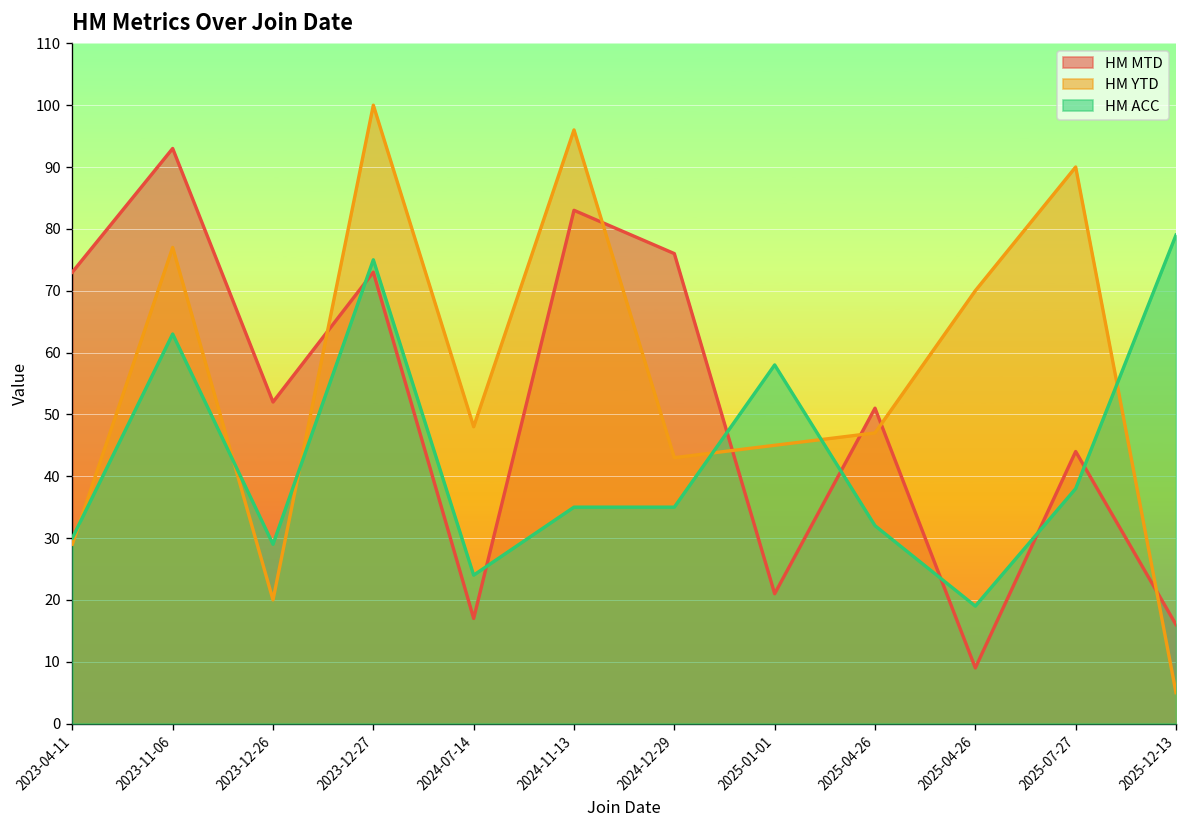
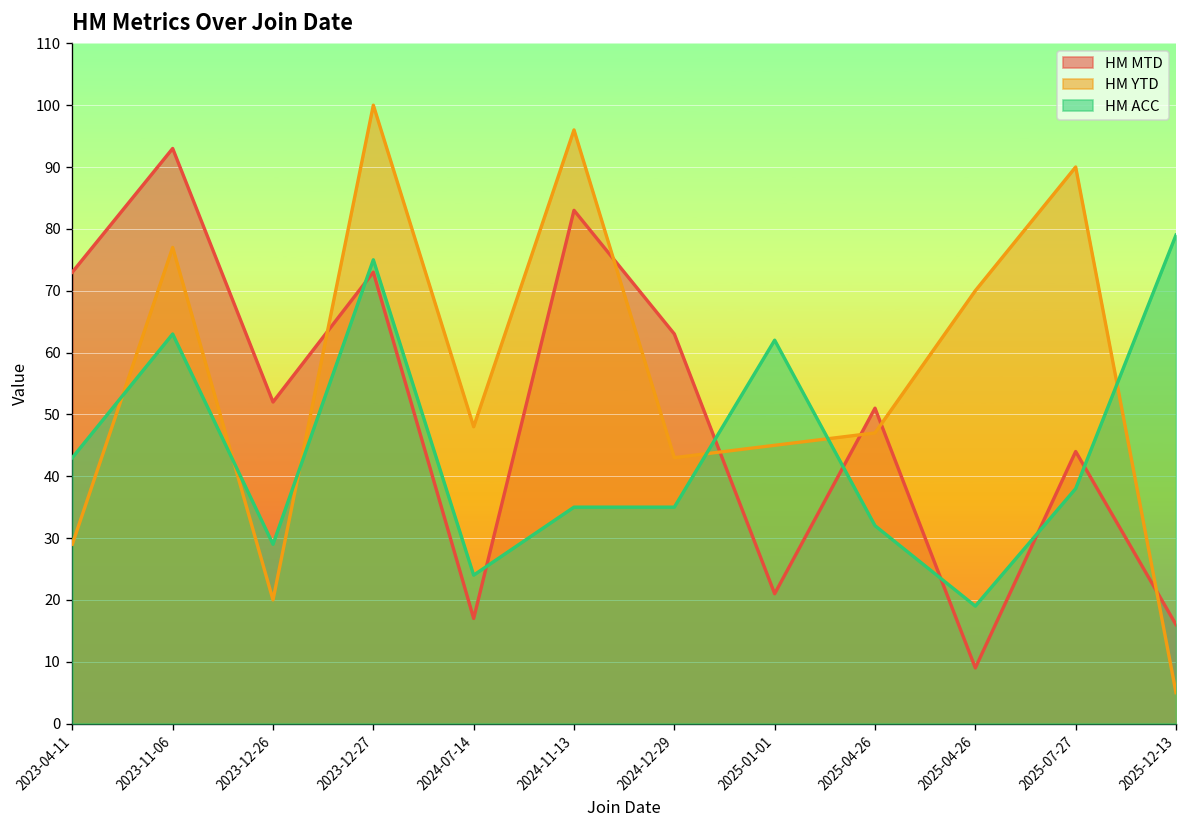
HM ACC, 2023-04-11: 30 -> 43
HM MTD, 2024-12-29: 76 -> 63
HM ACC, 2025-01-01: 58 -> 62
